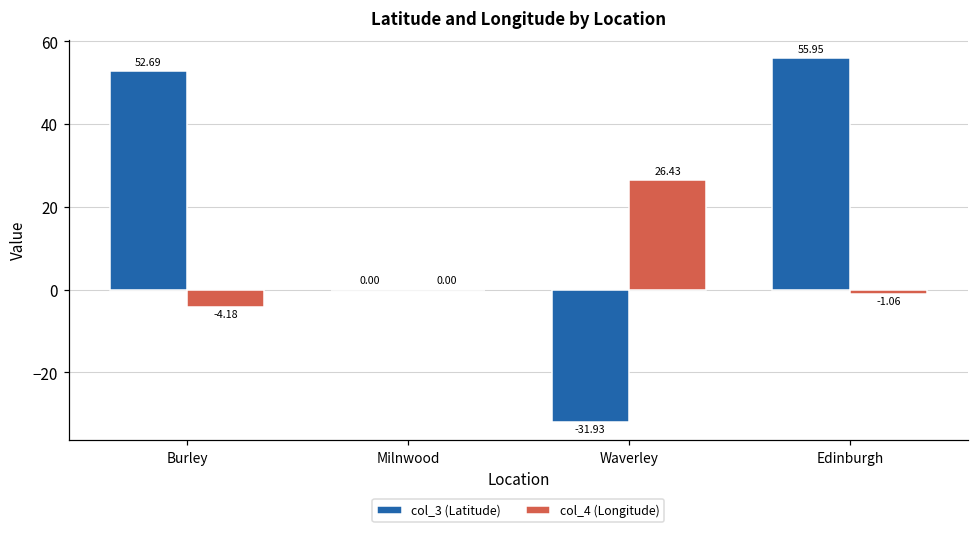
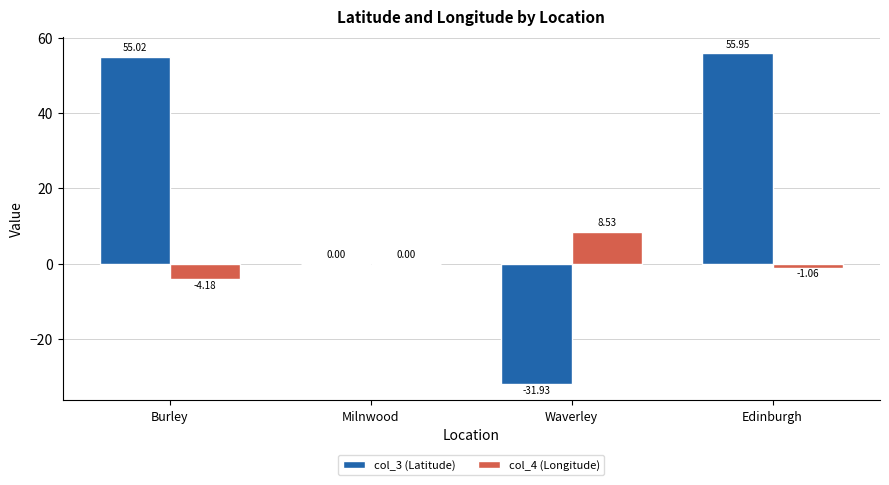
col_3 (Latitude), Burley: 52.69 -> 55.02
col_4 (Longitude), Waverley: 26.43 -> 8.53
